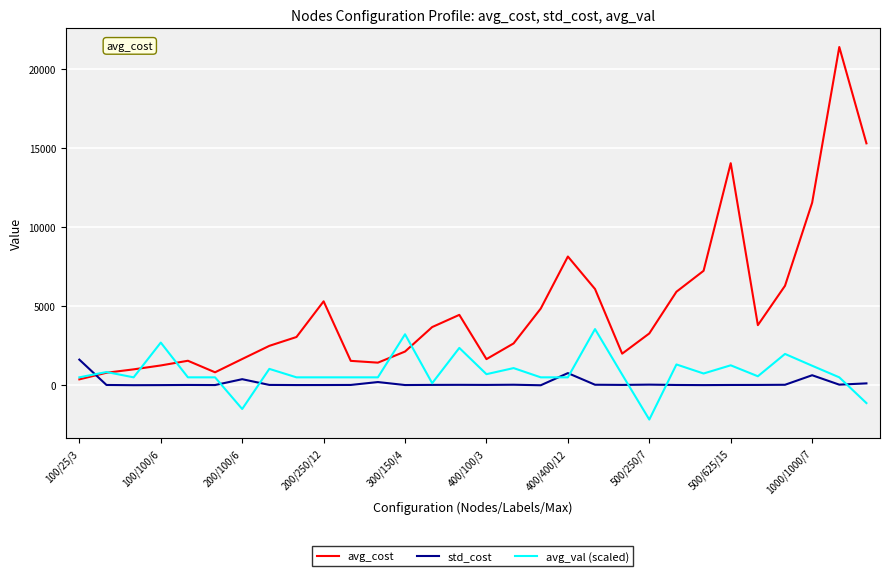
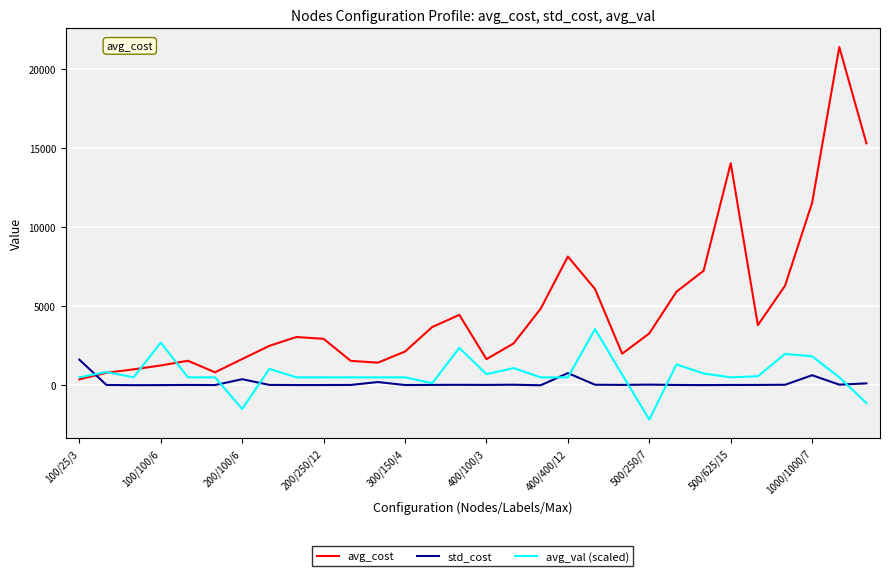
avg_cost, 200/250/12: 5300 -> 2900
avg_val (scaled), 300/150/4: 3200 -> 500
avg_val (scaled), 500/625/15: 1300 -> 500
avg_val (scaled), 1000/1000/7: 1200 -> 1800
